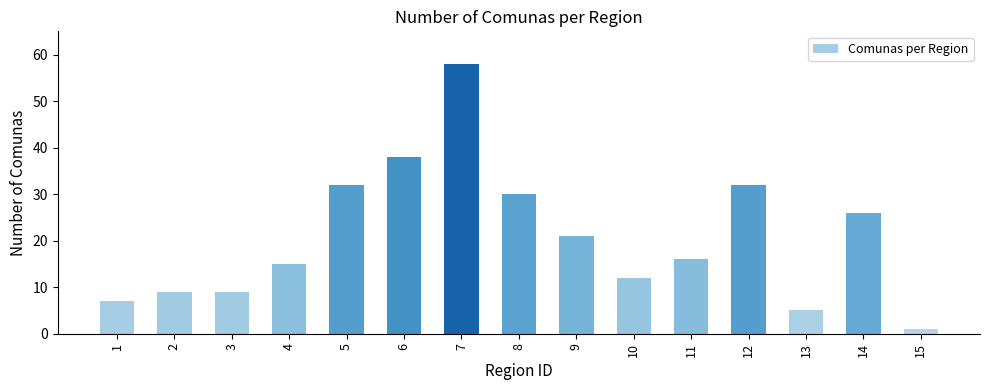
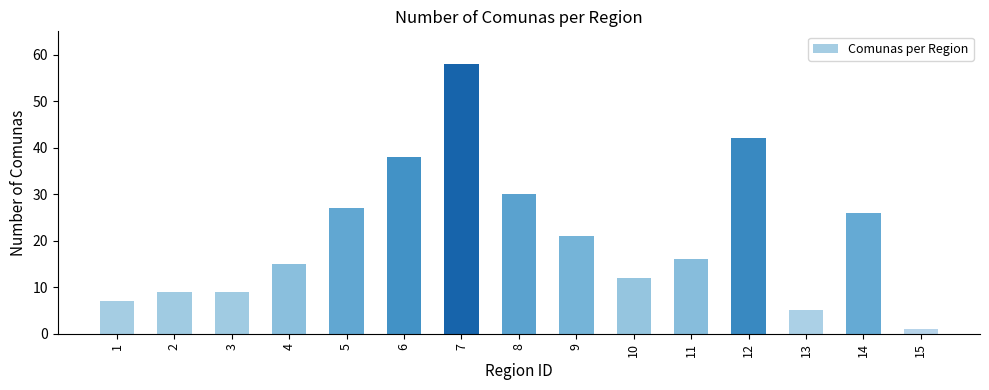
5: 32 -> 27
12: 32 -> 42
